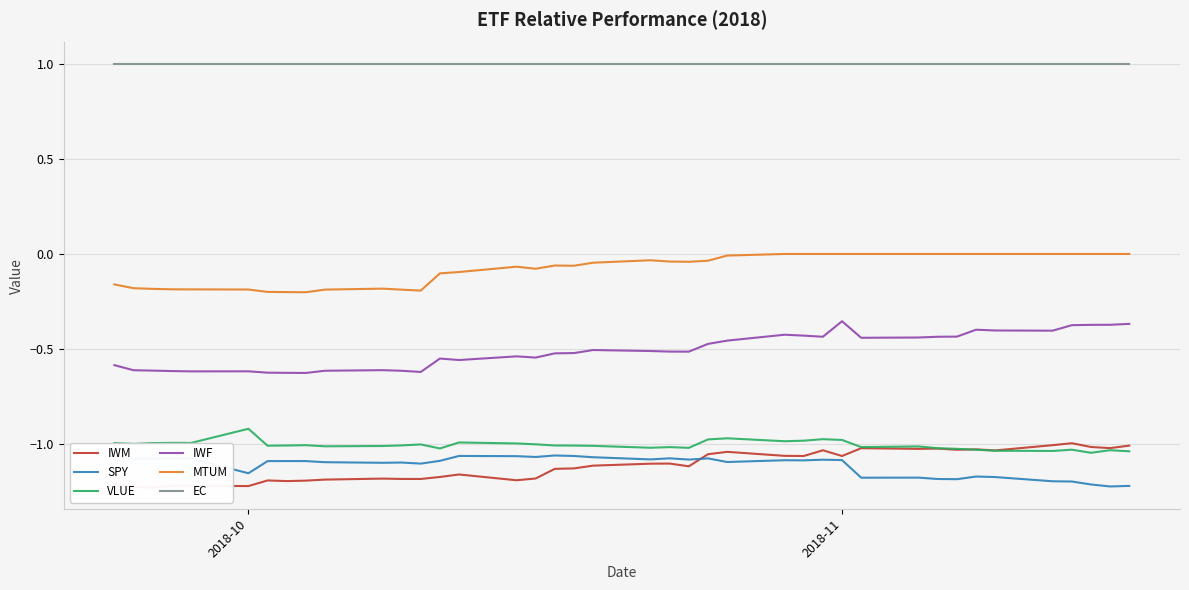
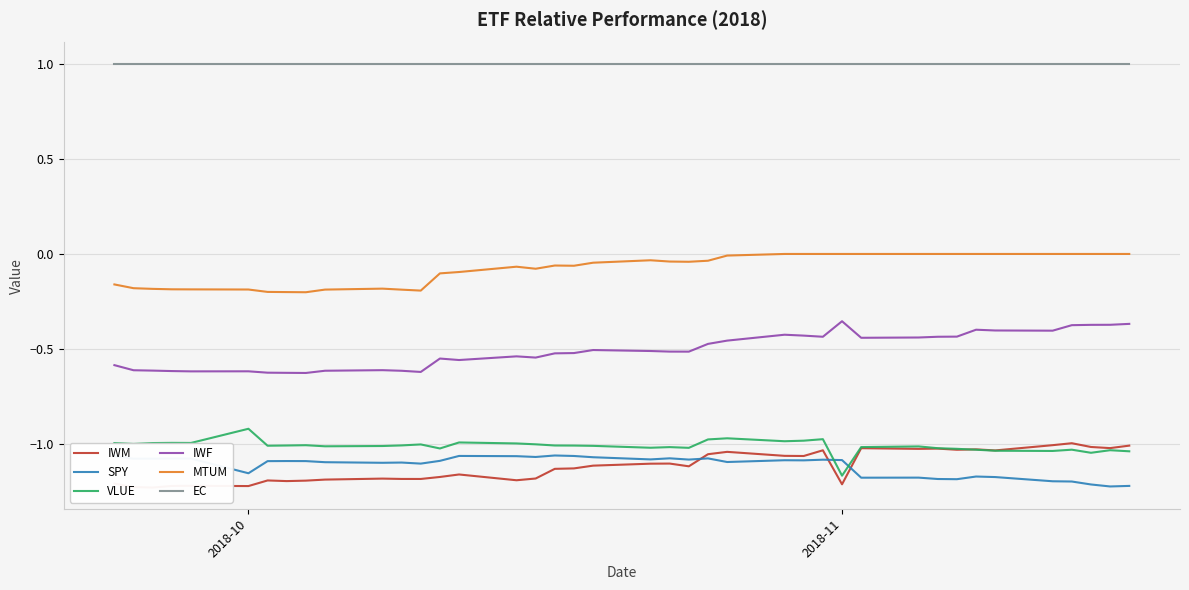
IWM, 2018-11: -1.06 -> -1.21
VLUE, 2018-11: -0.98 -> -1.17
